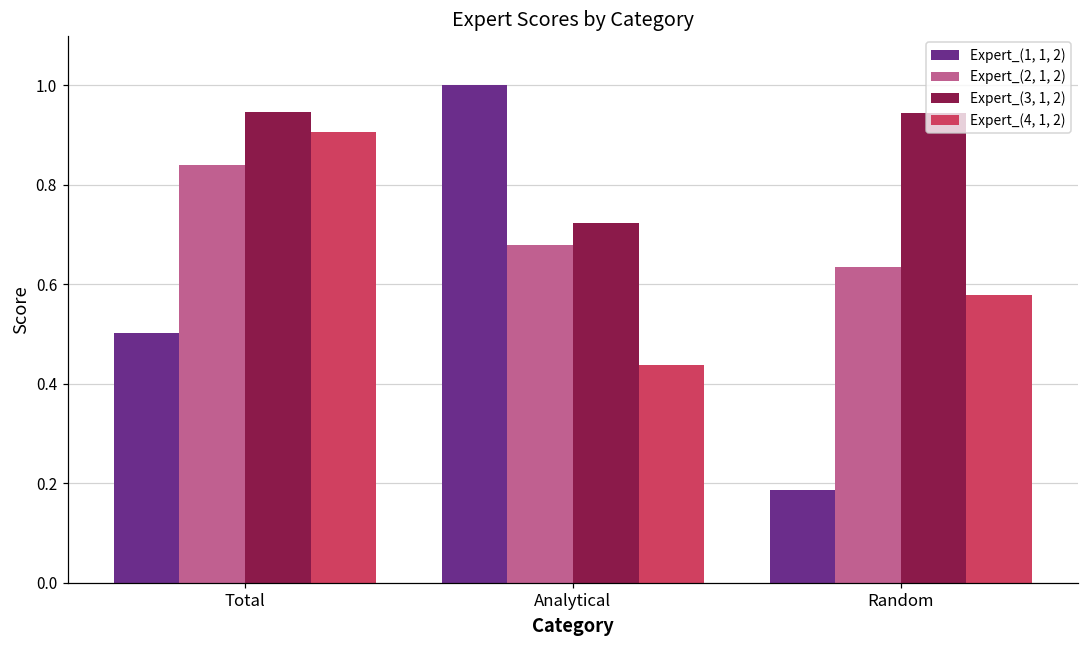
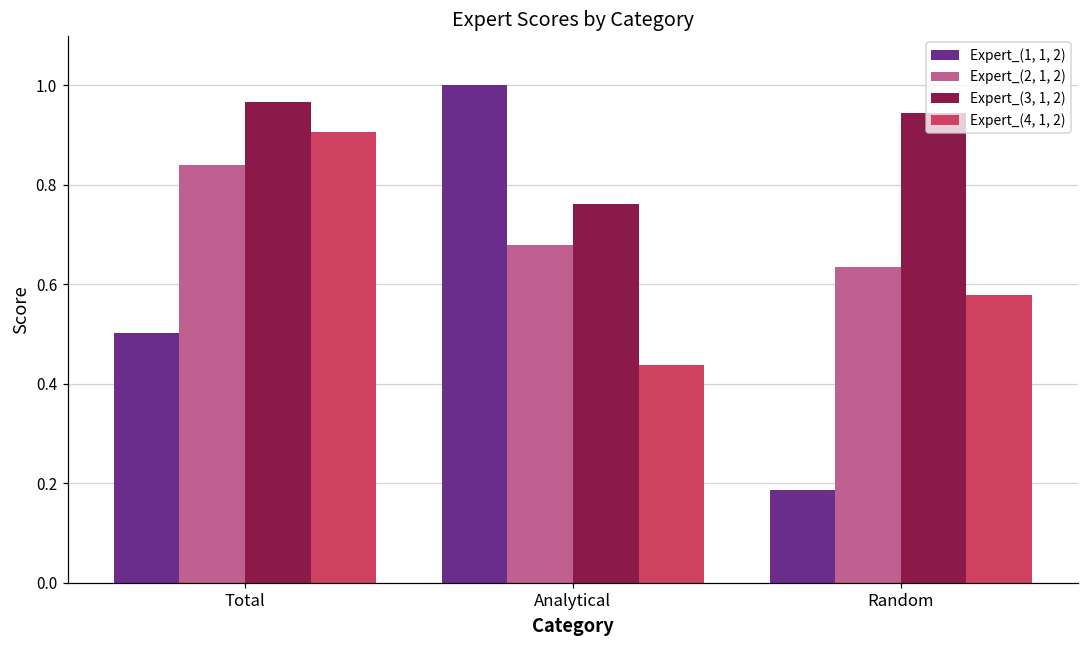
Expert_(3, 1, 2), Total: 0.95 -> 0.97
Expert_(3, 1, 2), Analytical: 0.72 -> 0.76
